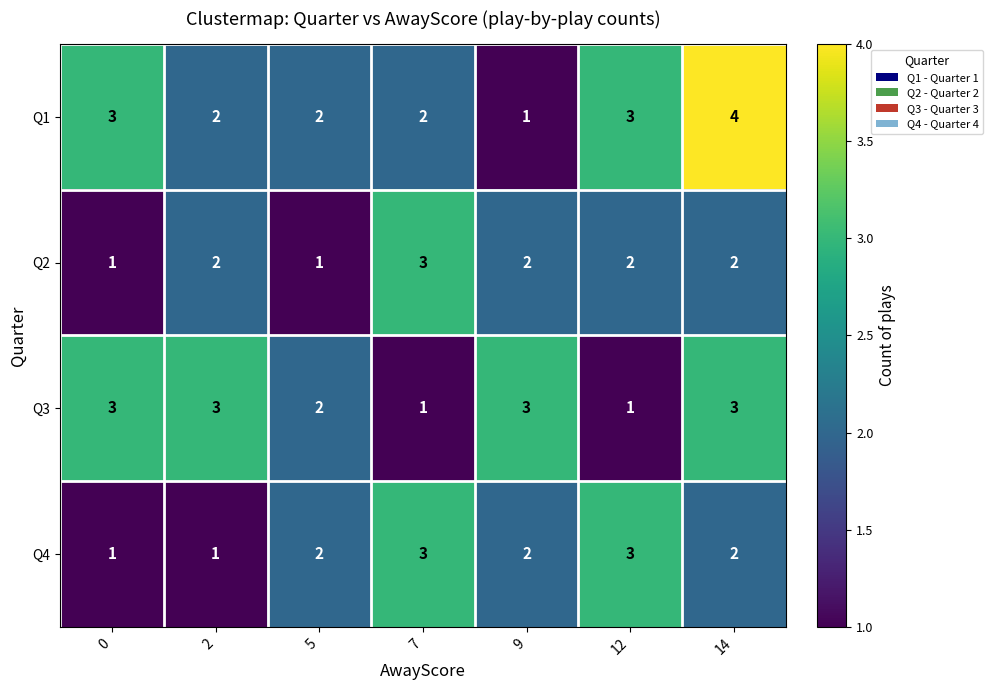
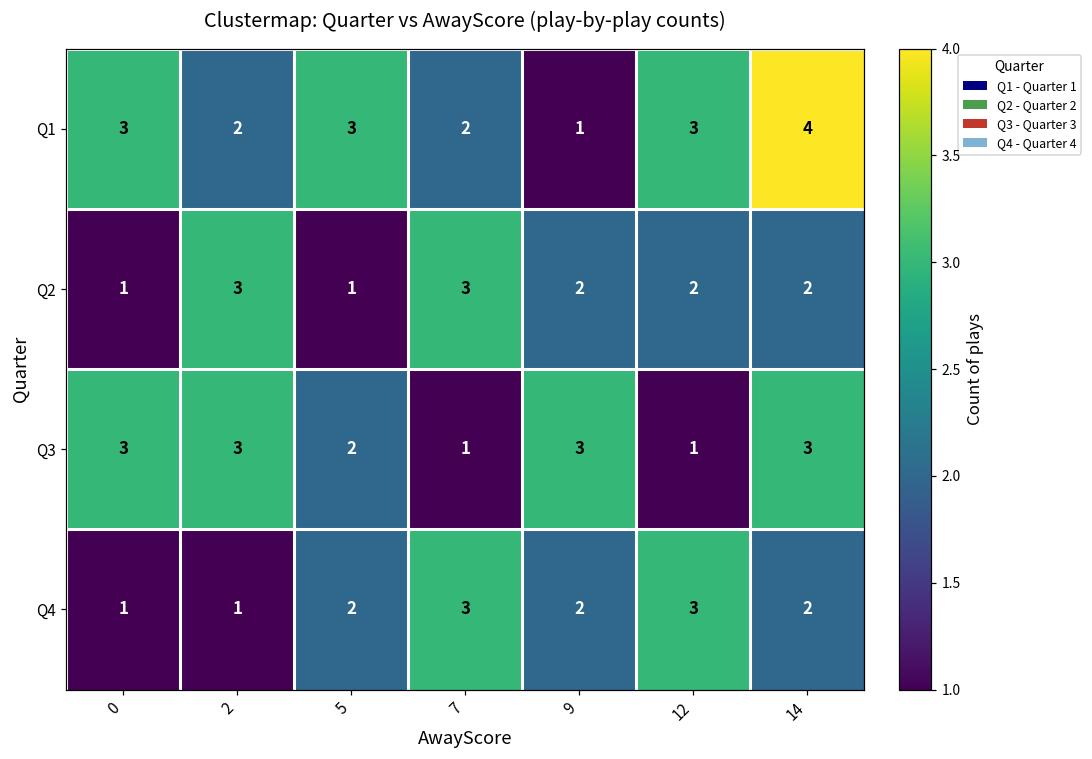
Q1, 5: 2 -> 3
Q2, 2: 2 -> 3
